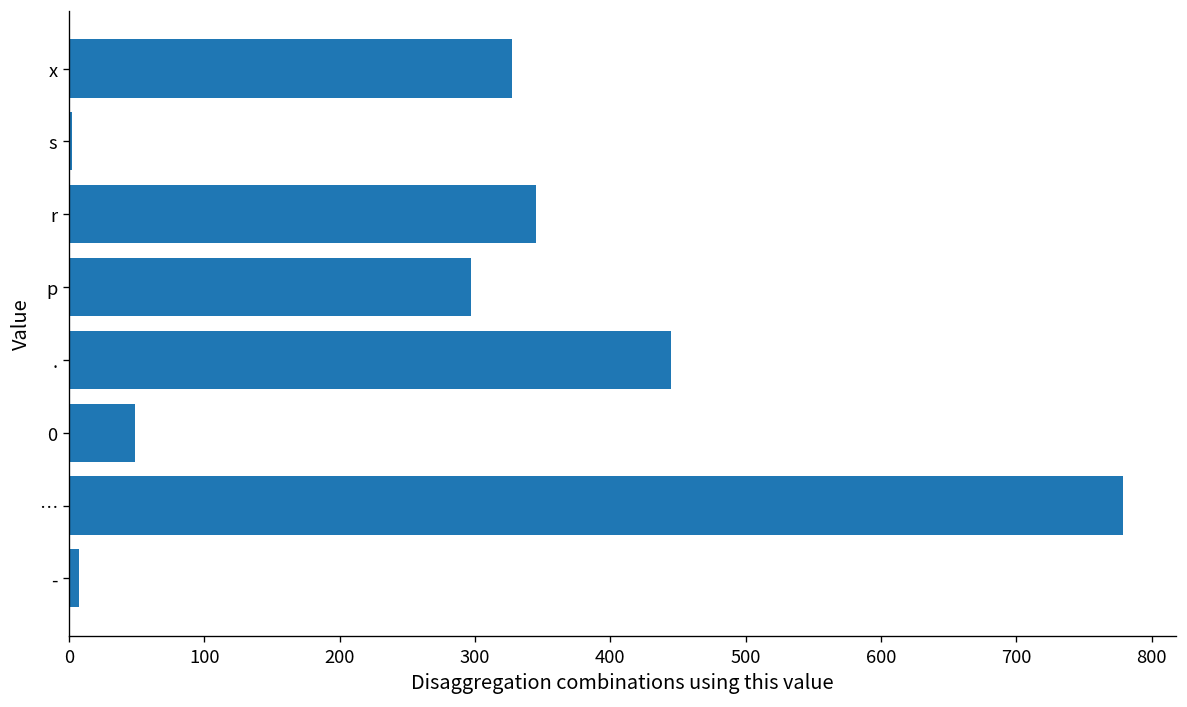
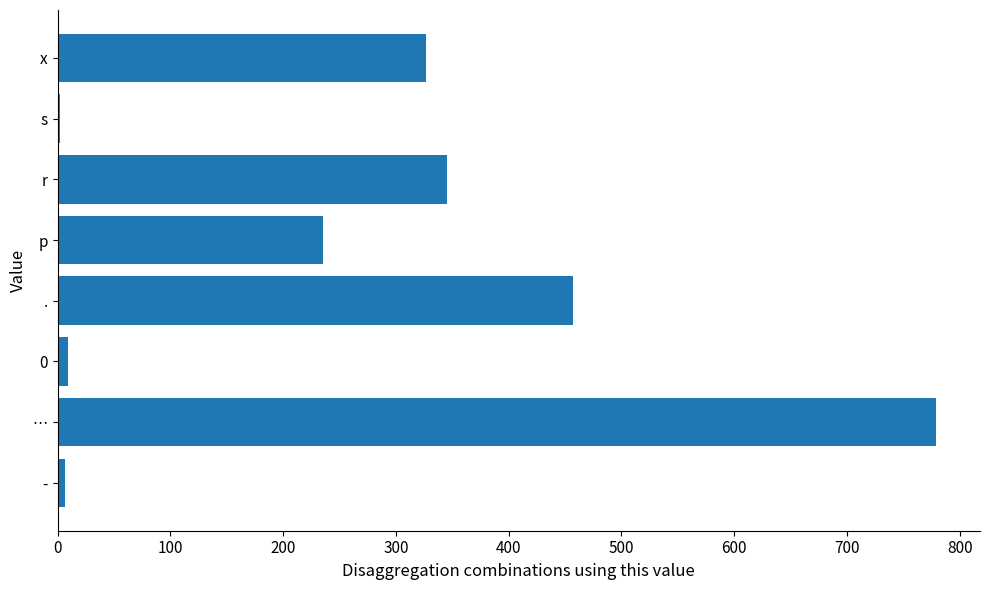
p: 297 -> 235
.: 445 -> 457
0: 49 -> 9
